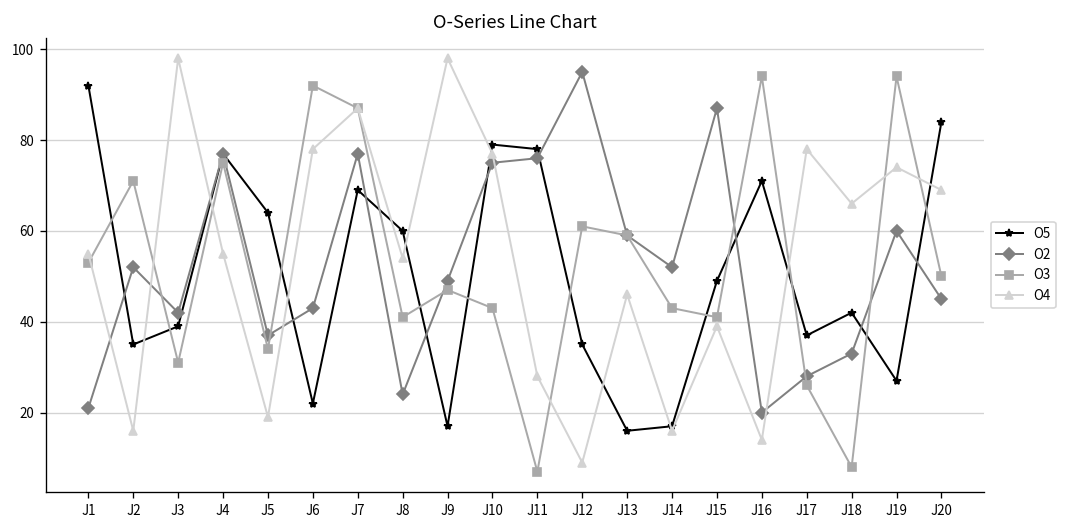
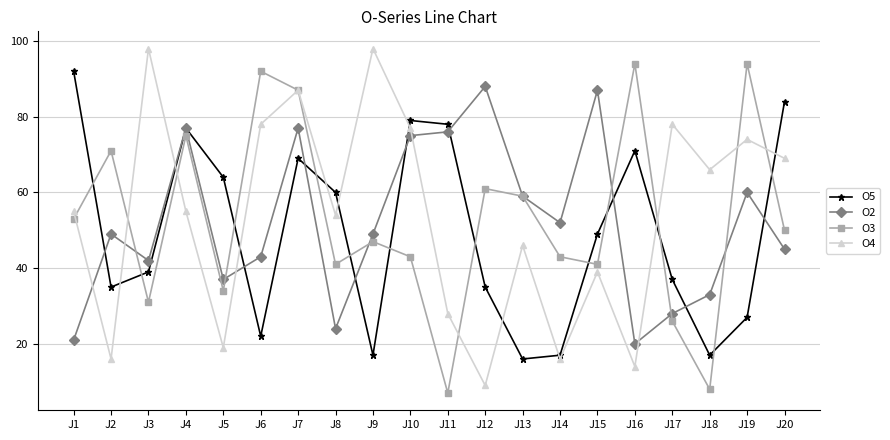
O2, J2: 52 -> 49
O2, J12: 95 -> 88
O5, J18: 42 -> 17
